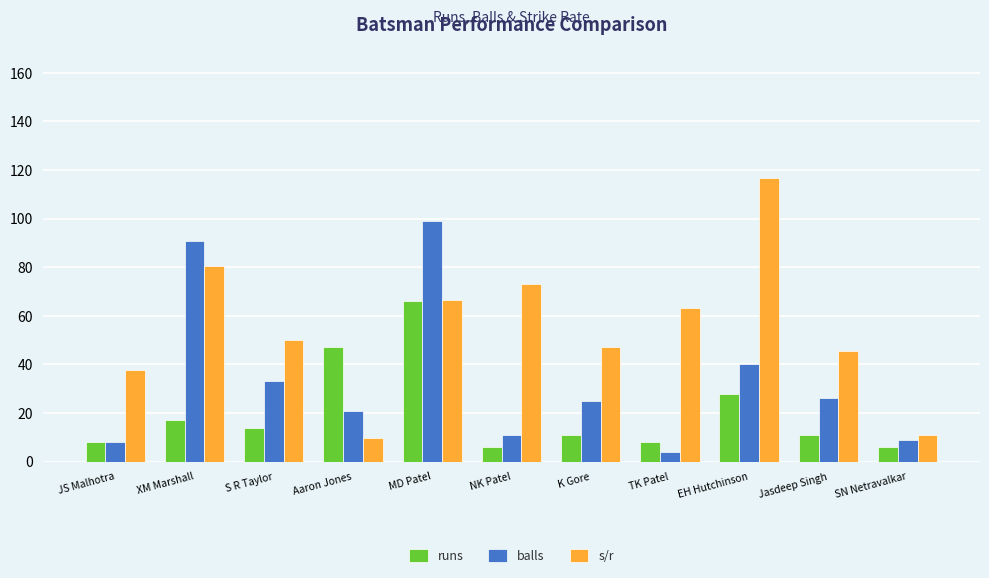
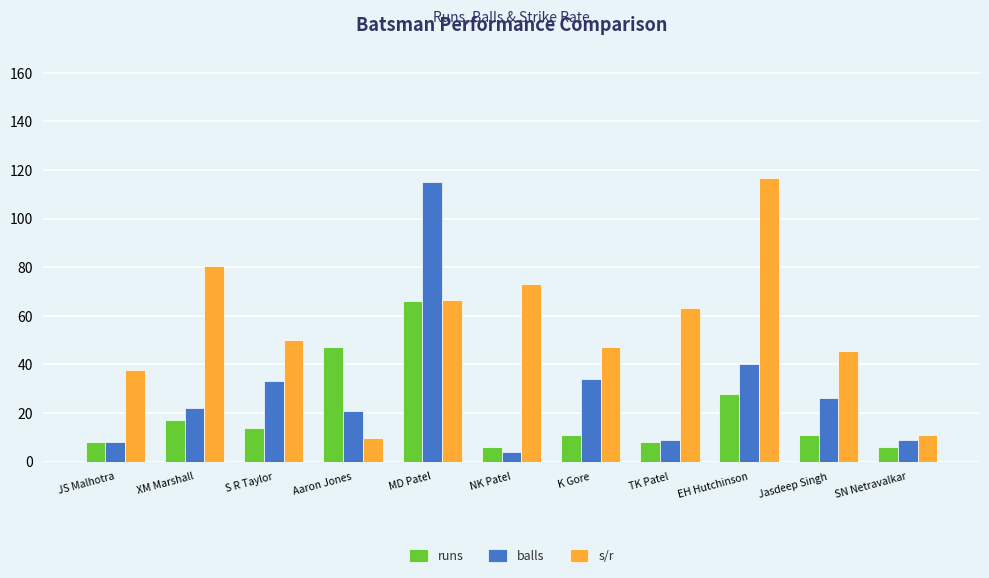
balls, XM Marshall: 91 -> 22
balls, MD Patel: 99 -> 115
balls, NK Patel: 11 -> 4
balls, K Gore: 25 -> 34
balls, TK Patel: 4 -> 9
